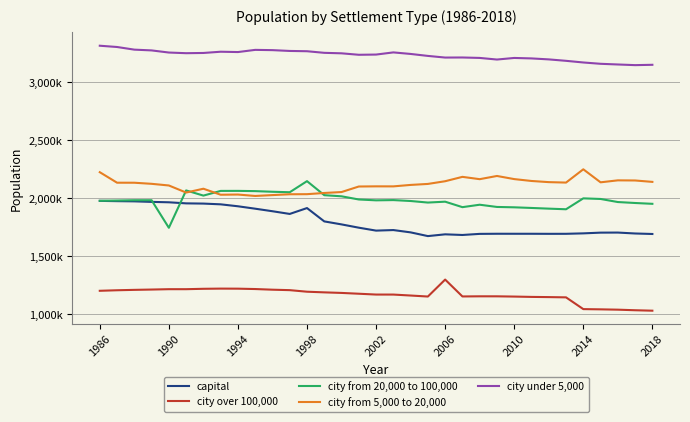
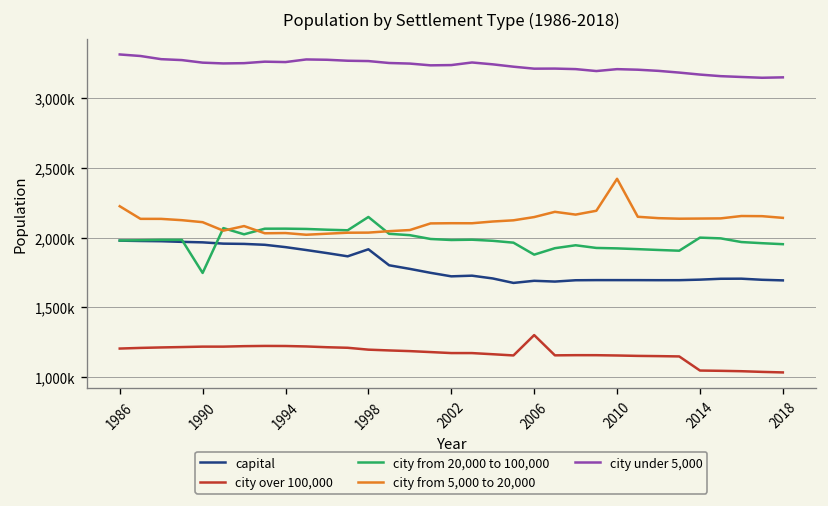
city from 20,000 to 100,000, 2006: 1,970,000 -> 1,880,000
city from 5,000 to 20,000, 2010: 2,170,000 -> 2,420,000
city from 5,000 to 20,000, 2014: 2,250,000 -> 2,140,000
